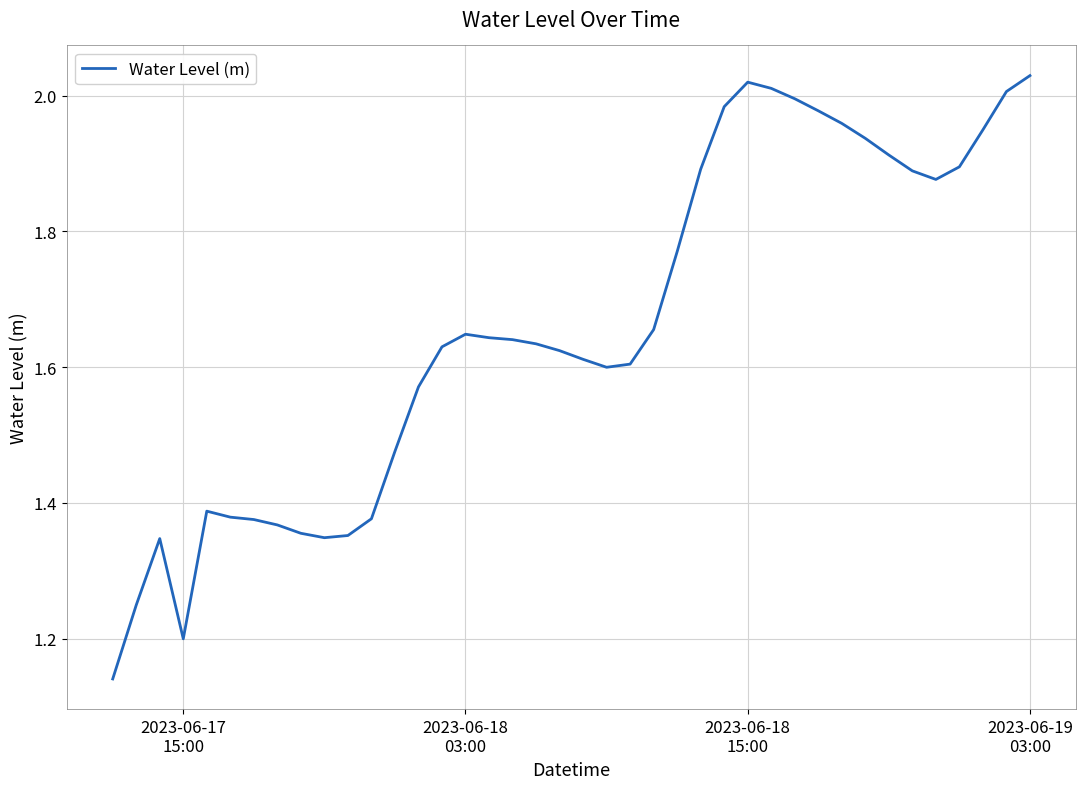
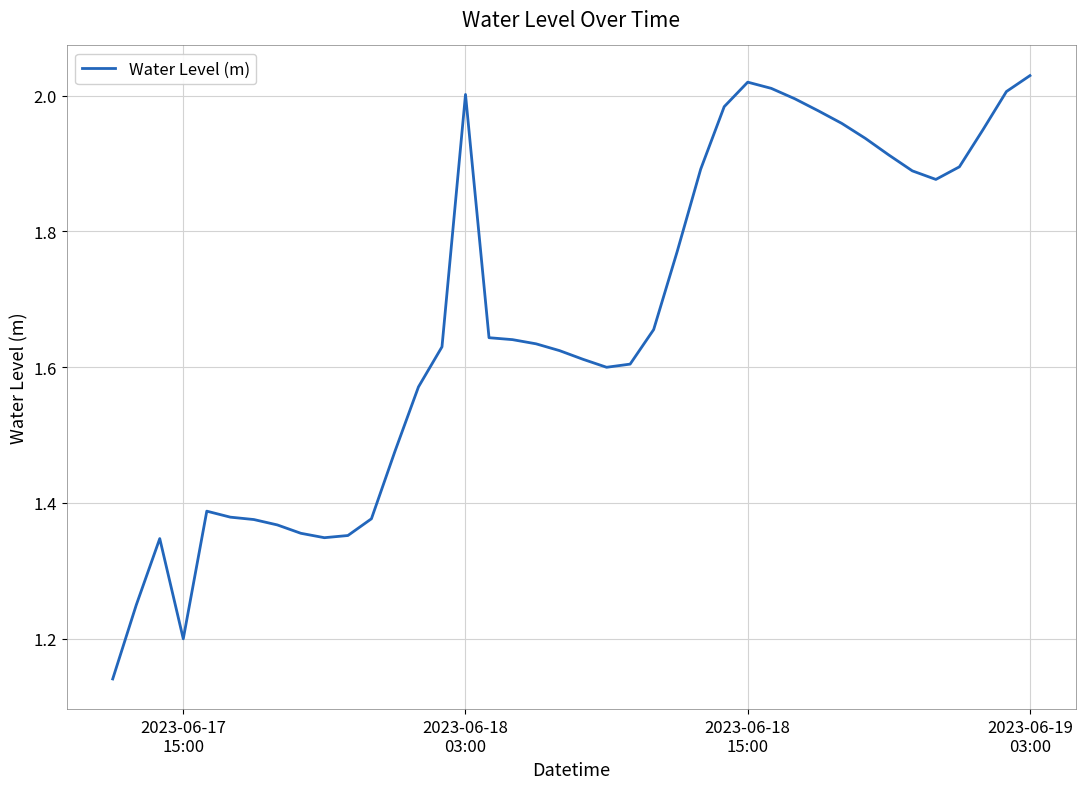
2023-06-18 03:00: 1.65 -> 2.00
